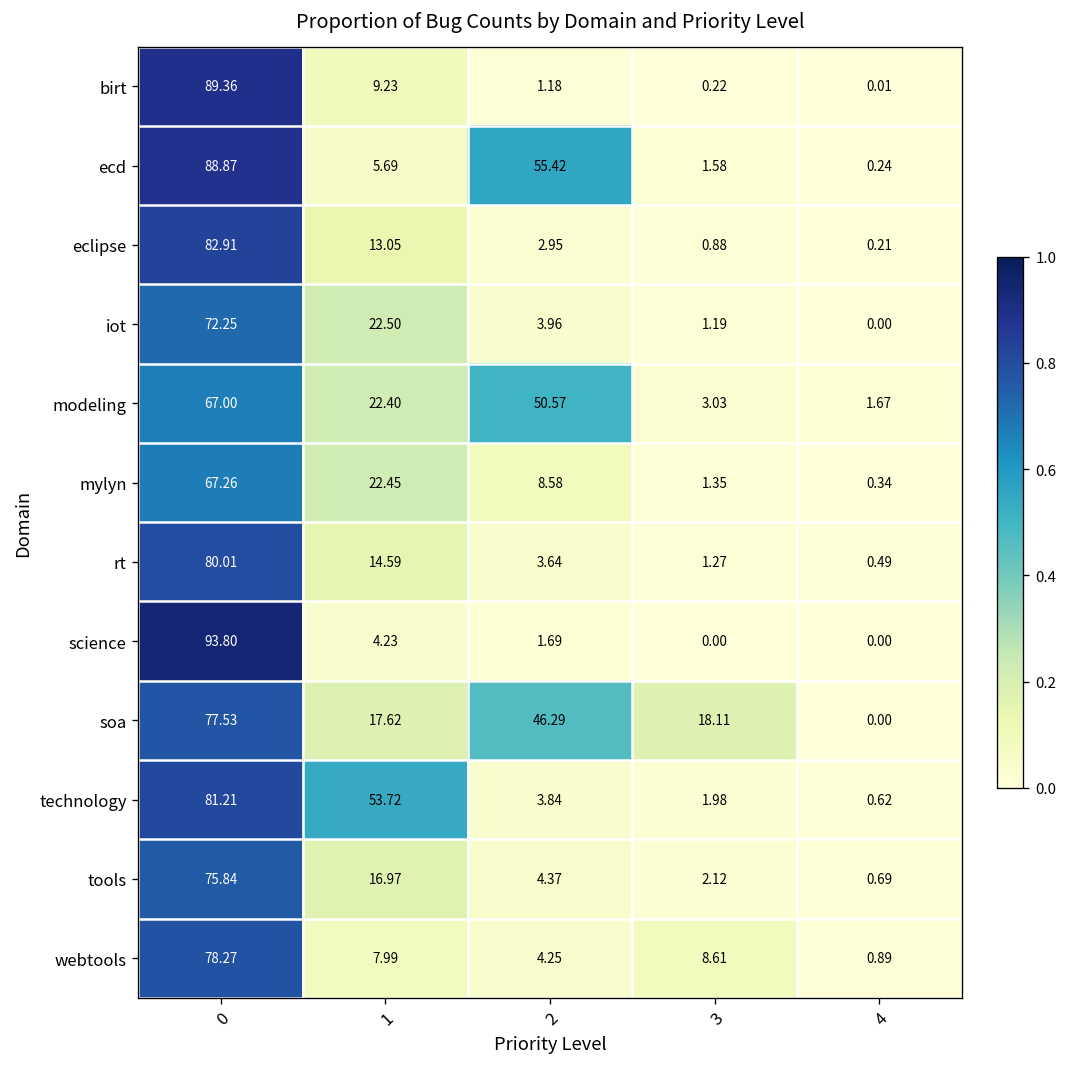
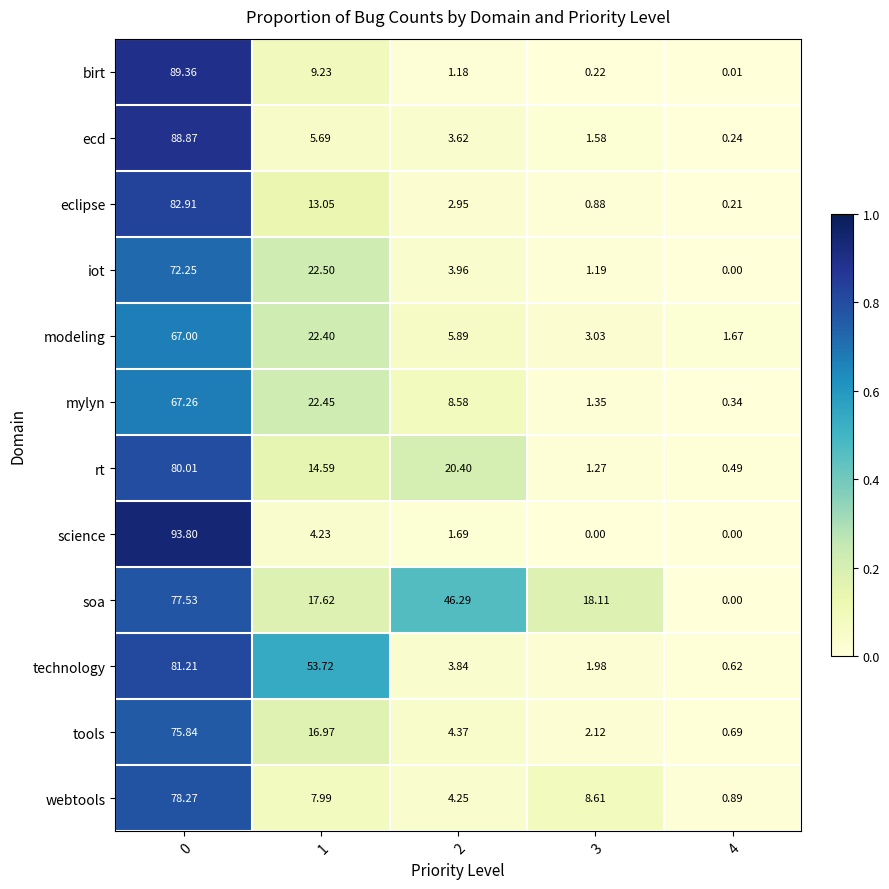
ecd, 2: 55.42 -> 3.62
modeling, 2: 50.57 -> 5.89
rt, 2: 3.64 -> 20.40
